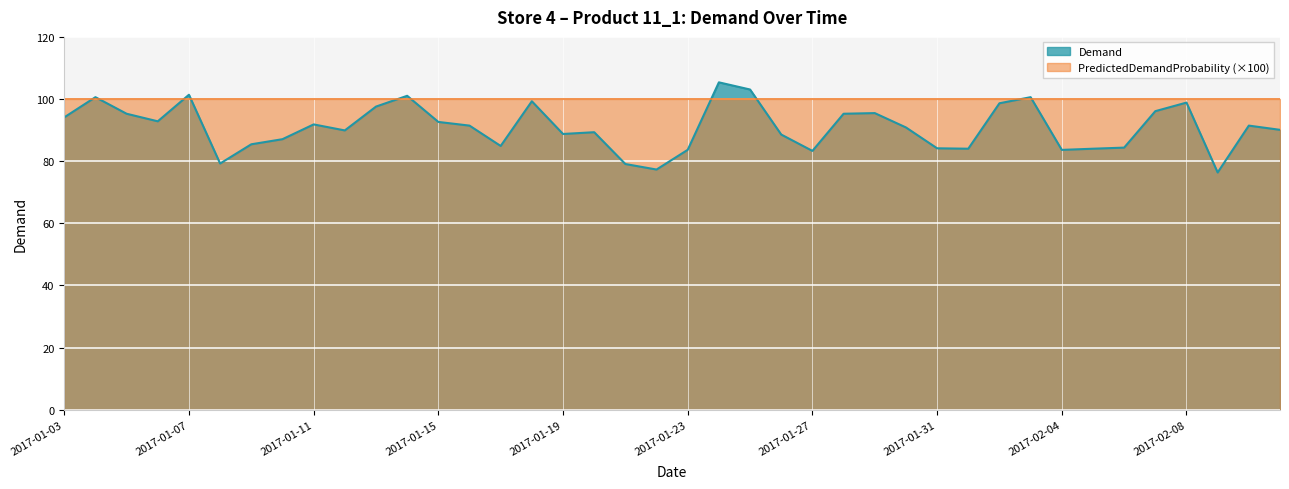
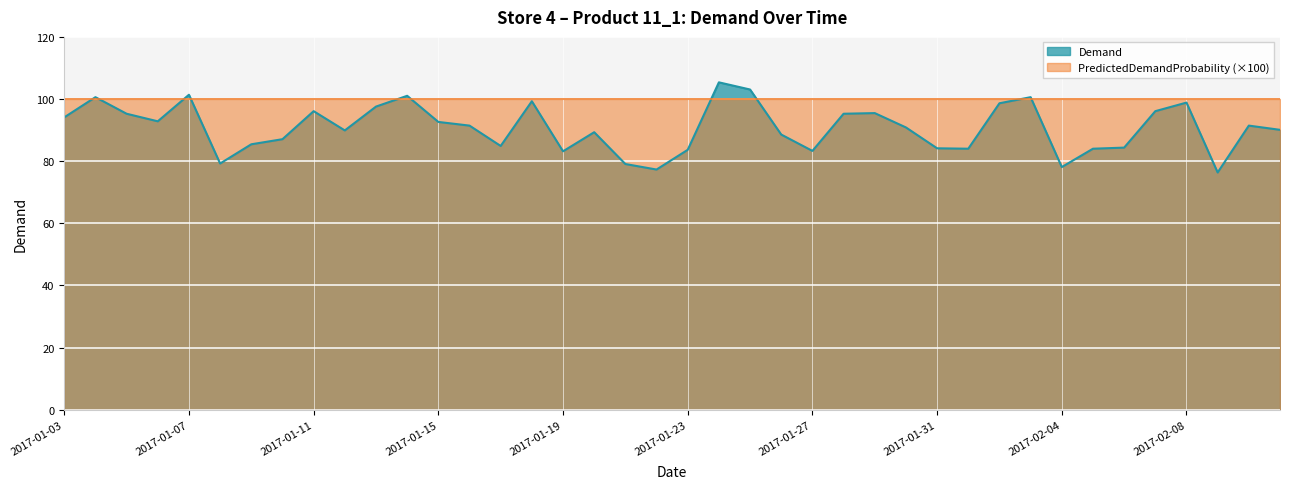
Demand, 2017-01-11: 92 -> 96
Demand, 2017-01-19: 89 -> 83
Demand, 2017-02-04: 84 -> 78
